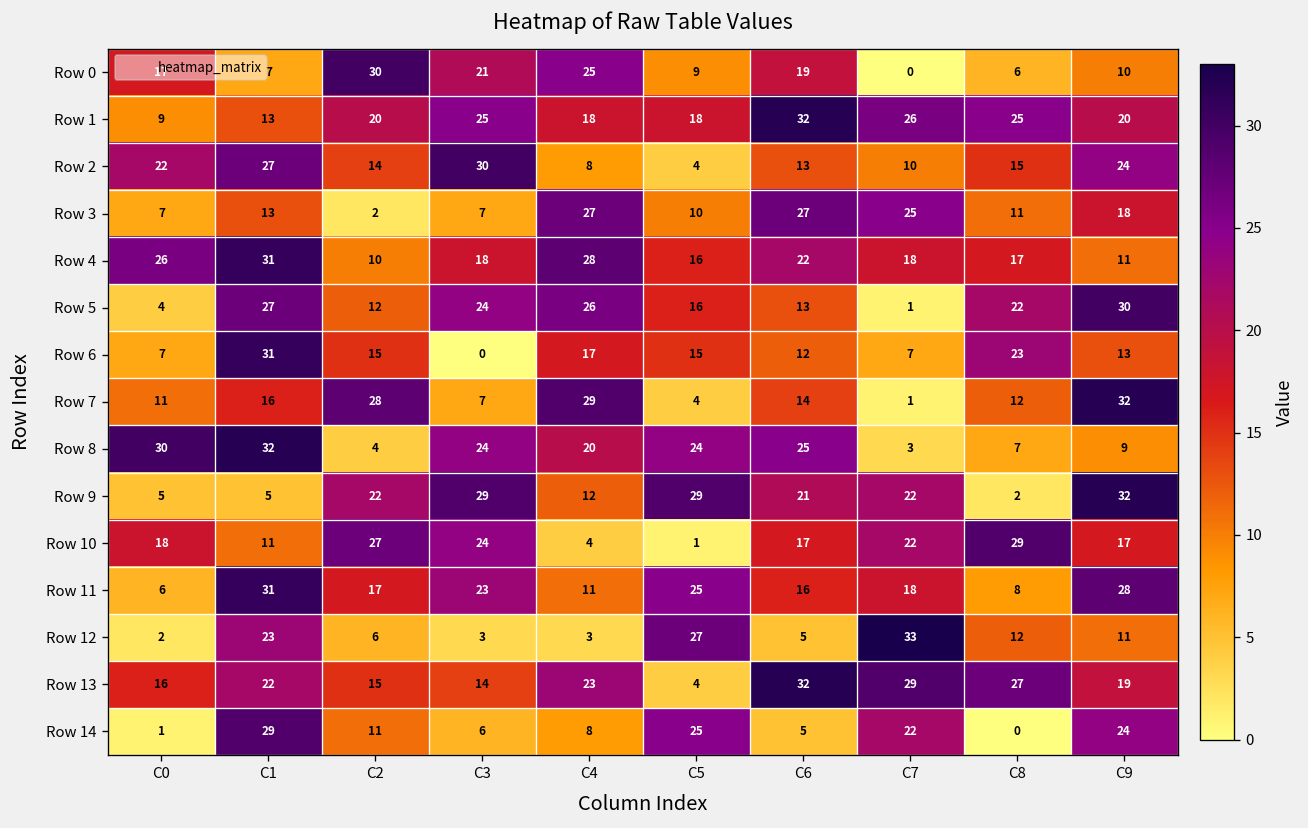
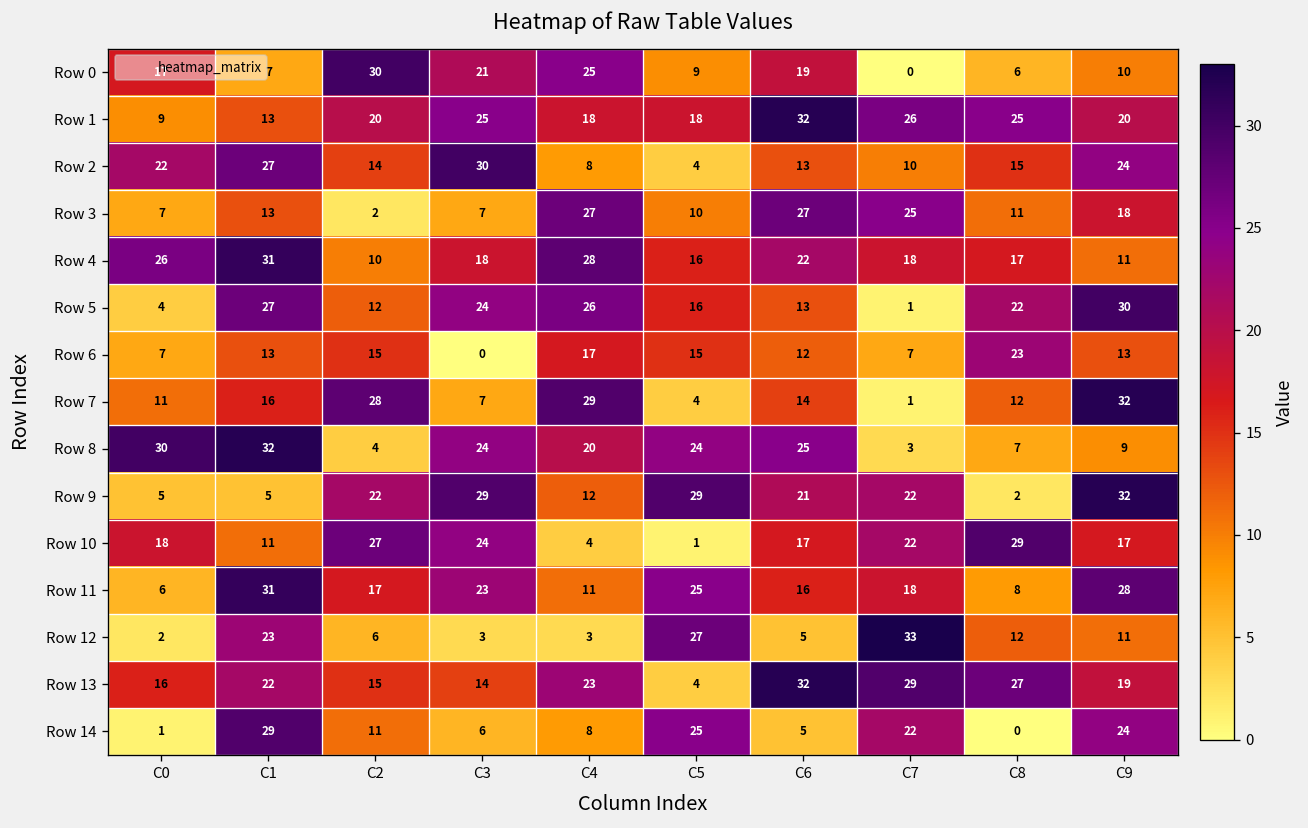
Row 6, C1: 31 -> 13
